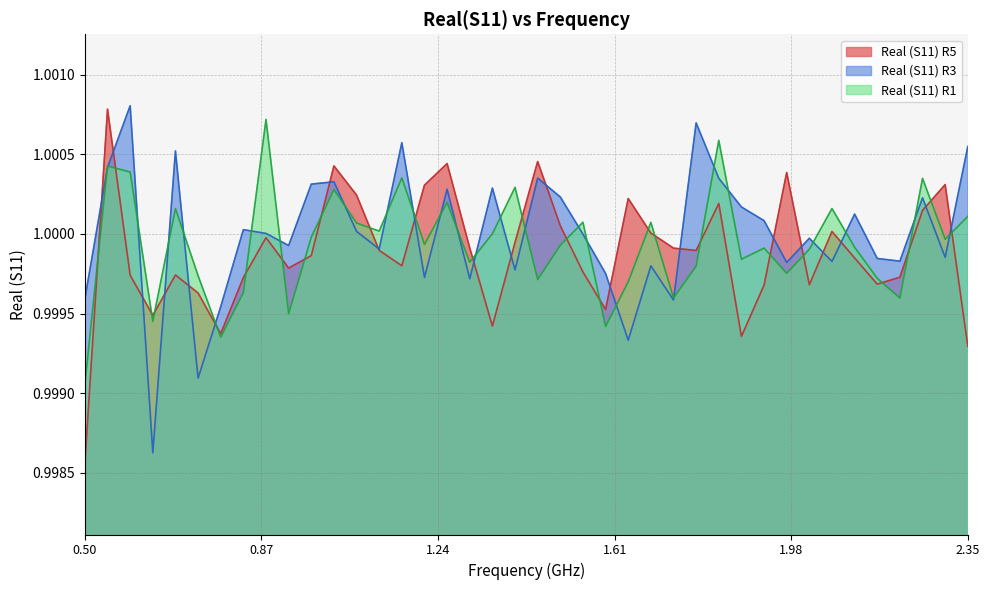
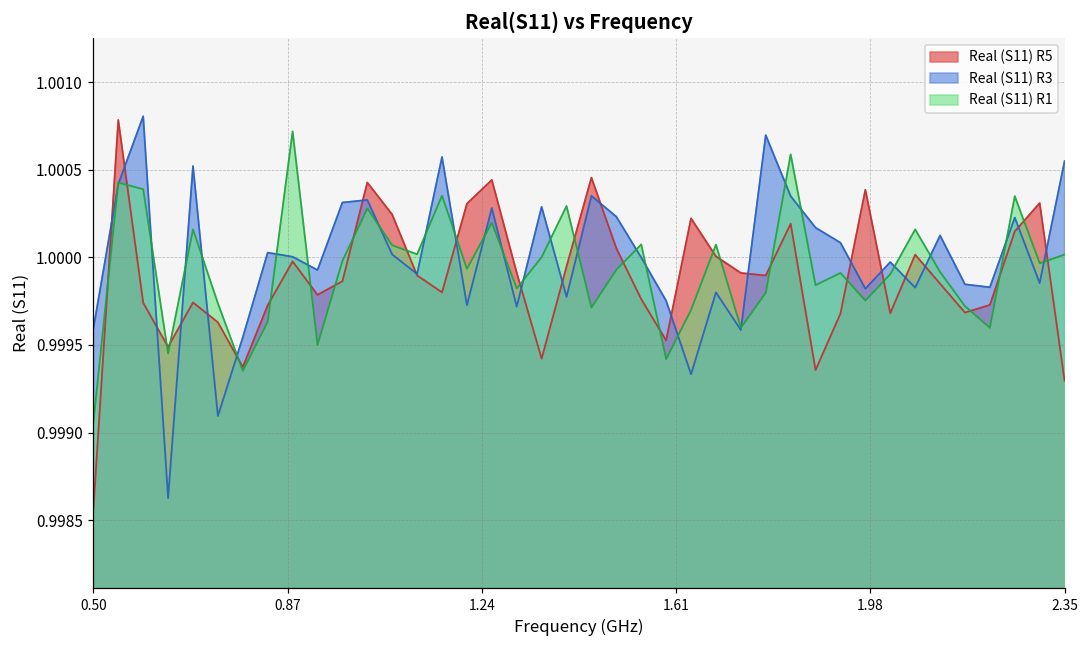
Real (S11) R1, 2.35: 1.00011 -> 1.00002
